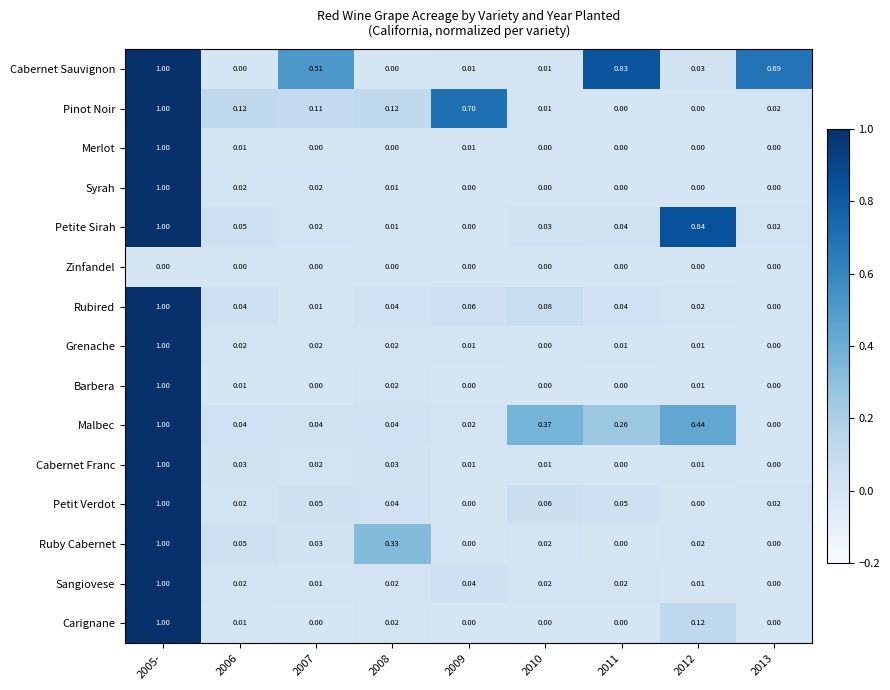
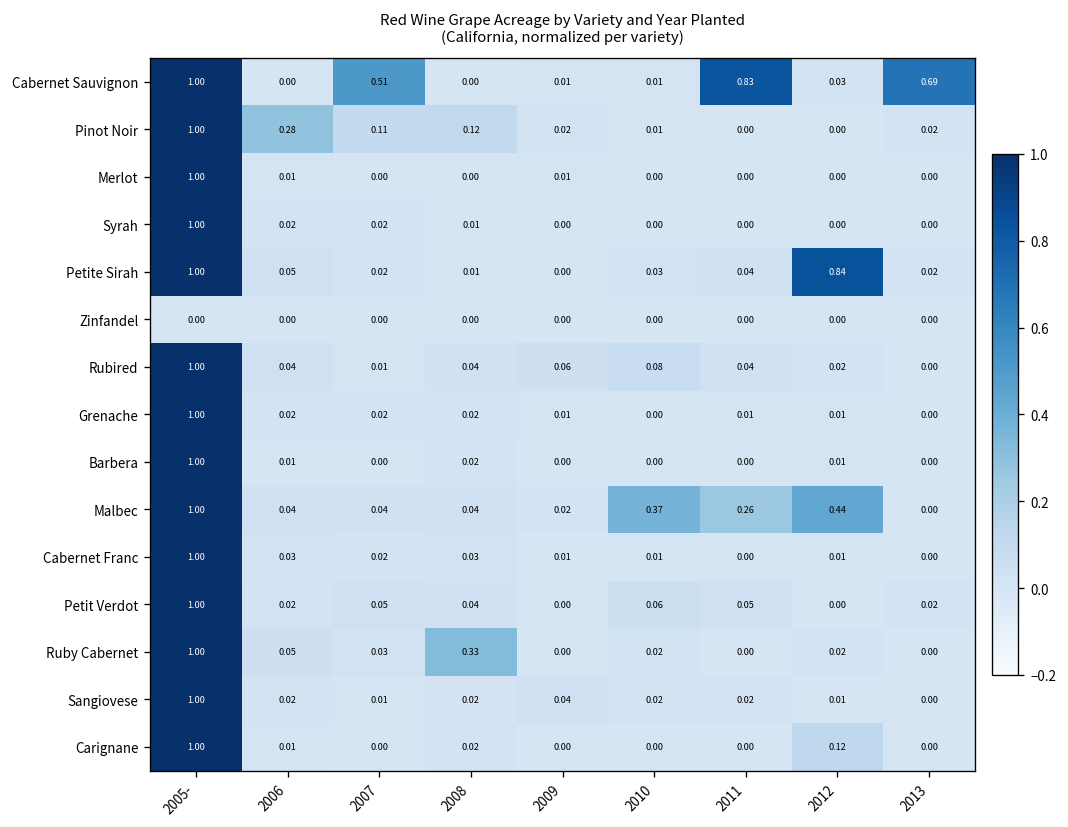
Pinot Noir, 2006: 0.12 -> 0.28
Pinot Noir, 2009: 0.70 -> 0.02
